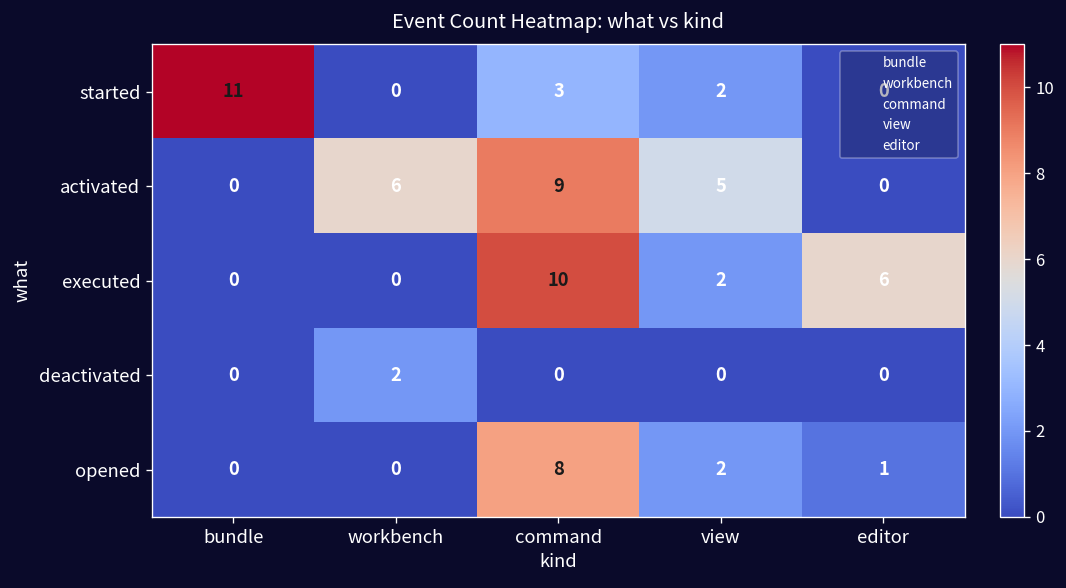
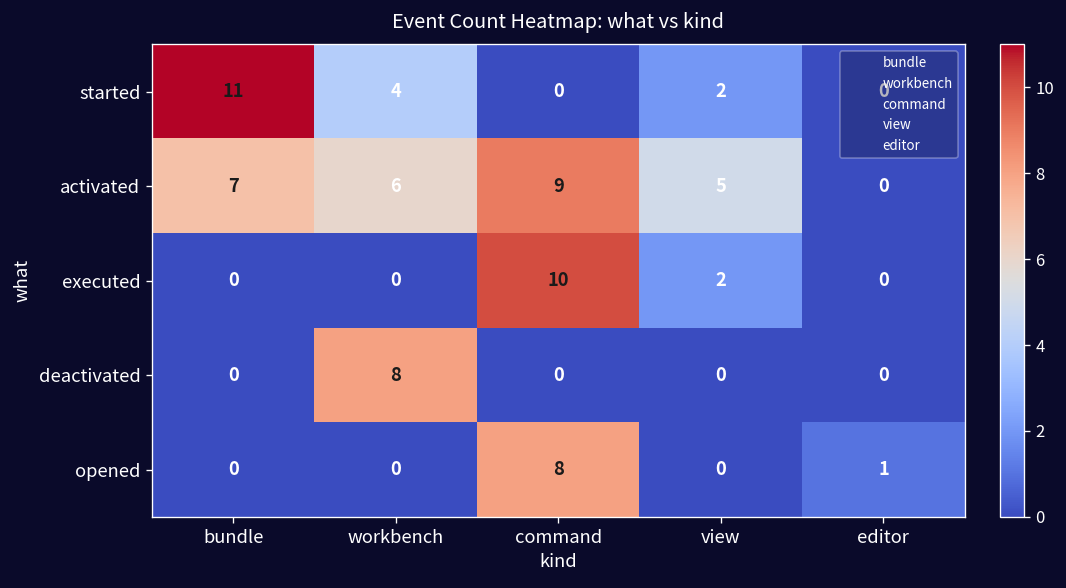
started, workbench: 0 -> 4
started, command: 3 -> 0
activated, bundle: 0 -> 7
executed, editor: 6 -> 0
deactivated, workbench: 2 -> 8
opened, view: 2 -> 0
